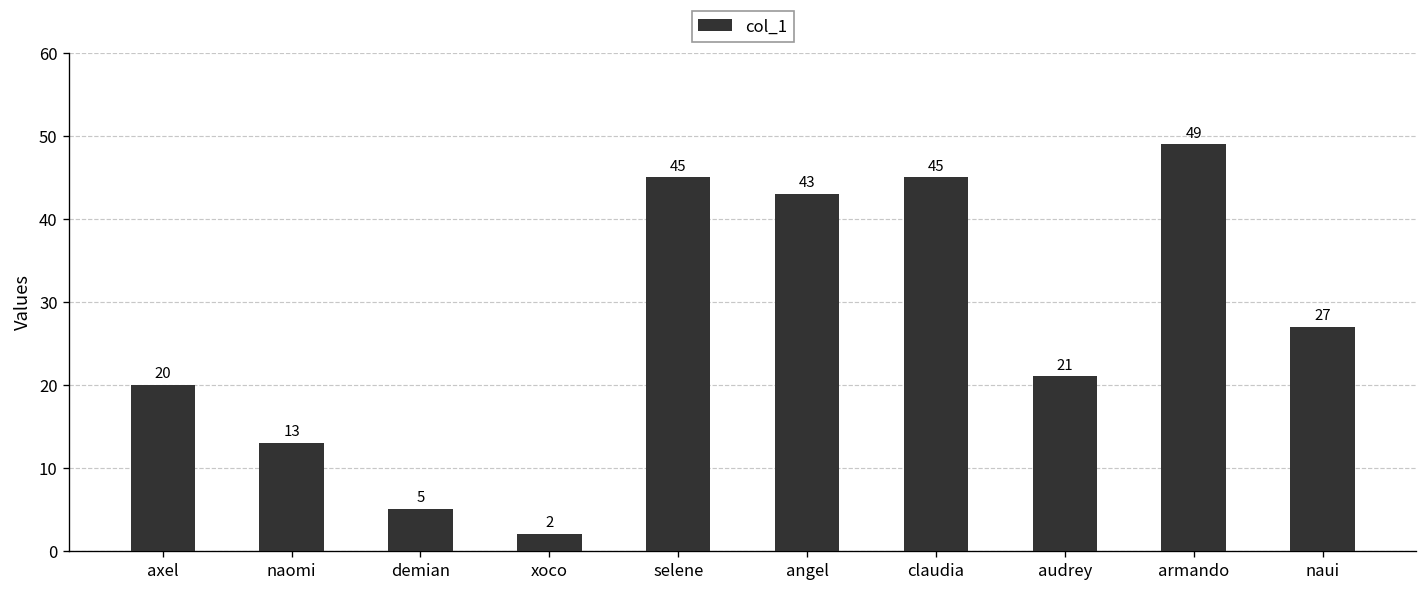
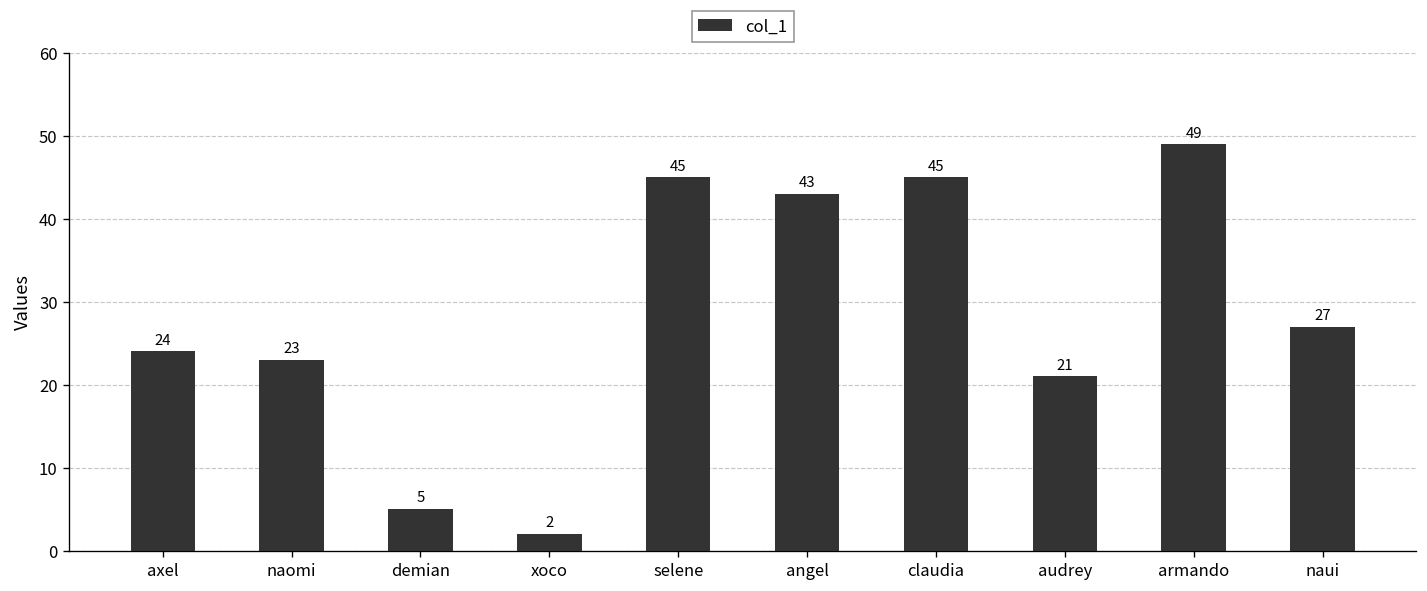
axel: 20 -> 24
naomi: 13 -> 23
